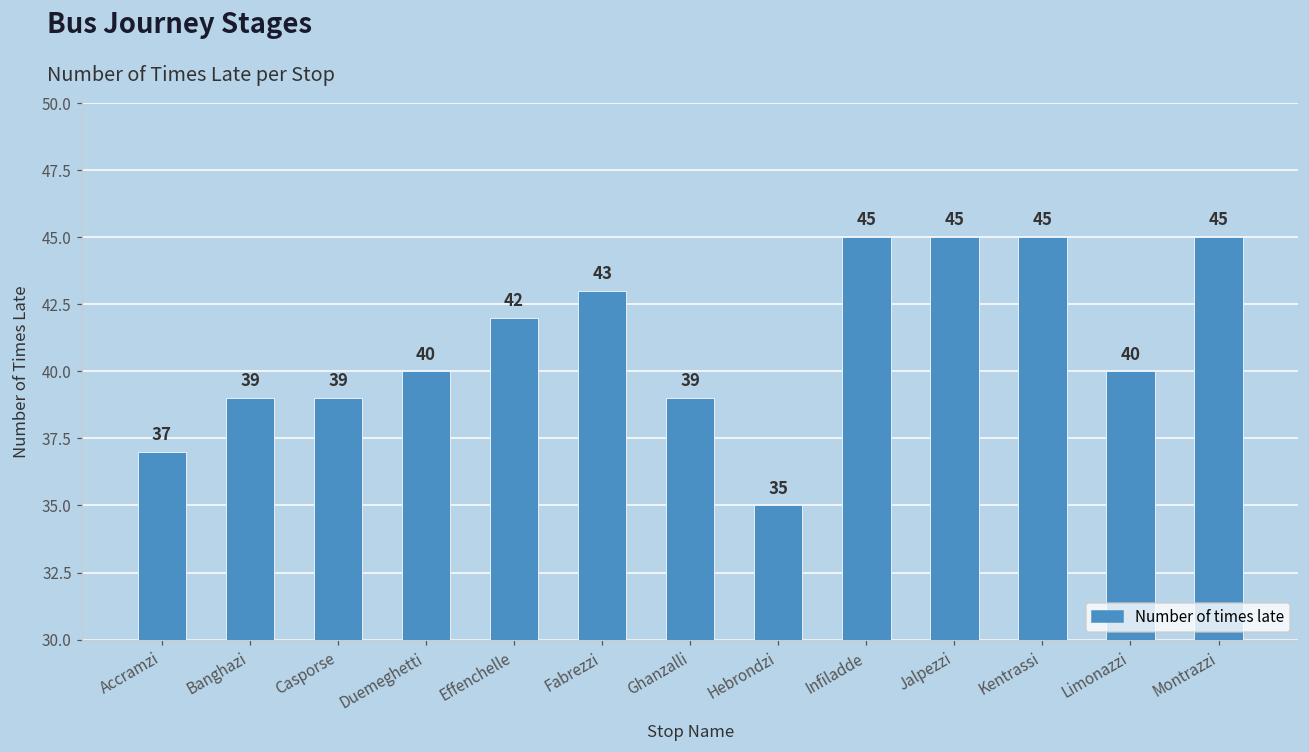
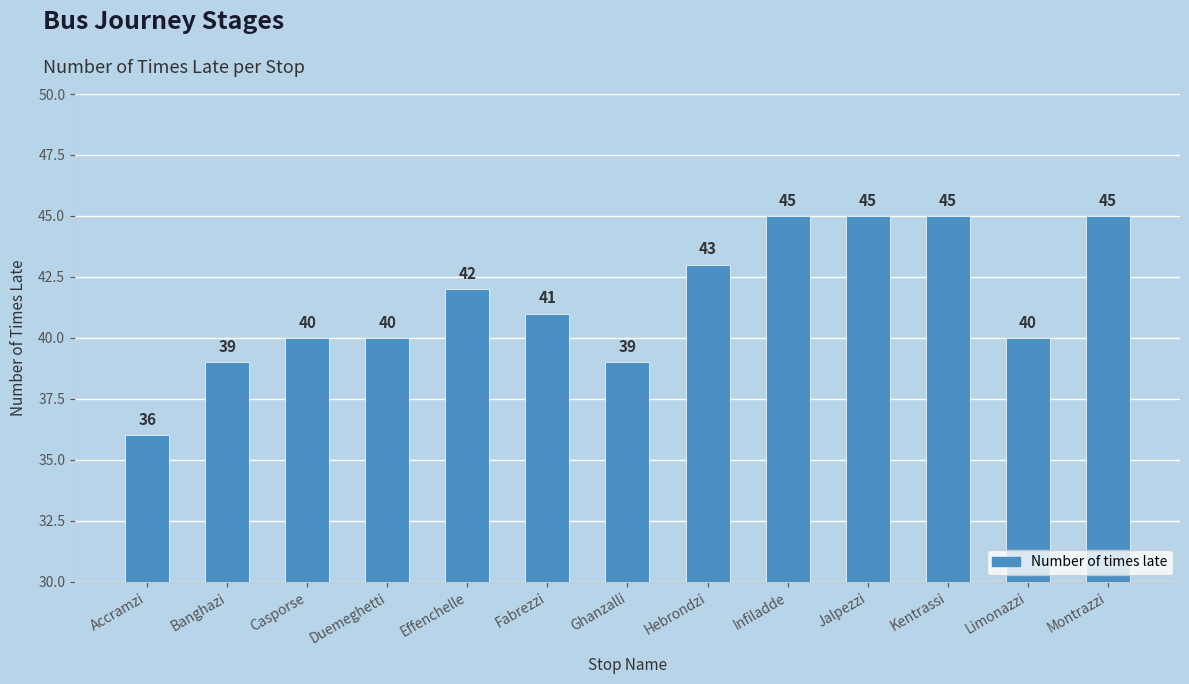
Accramzi: 37 -> 36
Casporse: 39 -> 40
Fabrezzi: 43 -> 41
Hebrondzi: 35 -> 43
